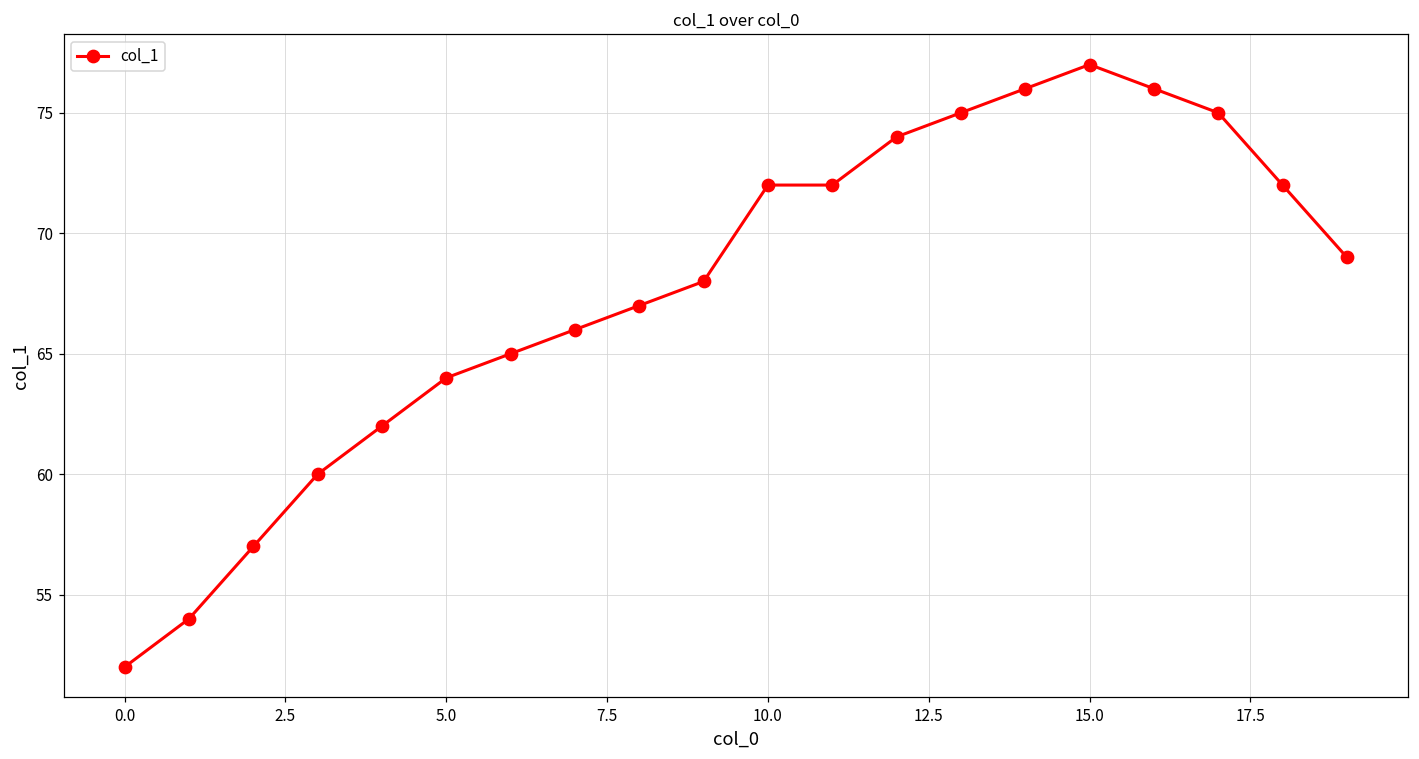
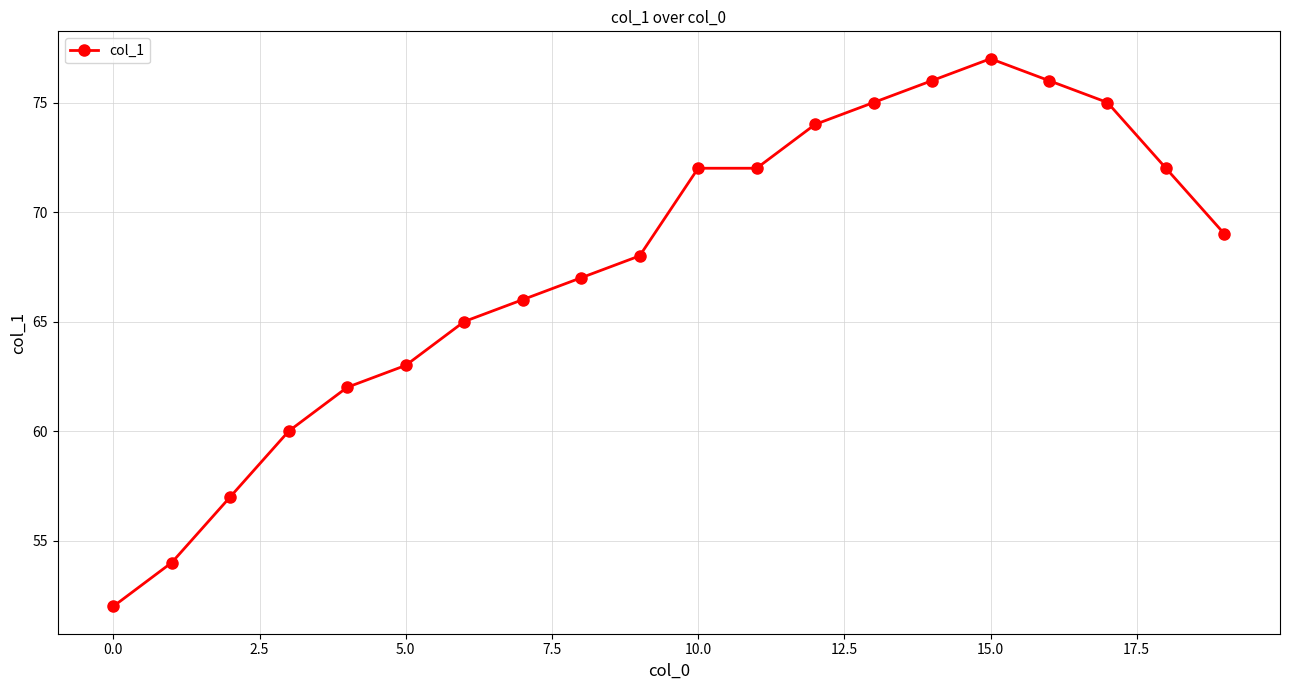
5.0: 64 -> 63
